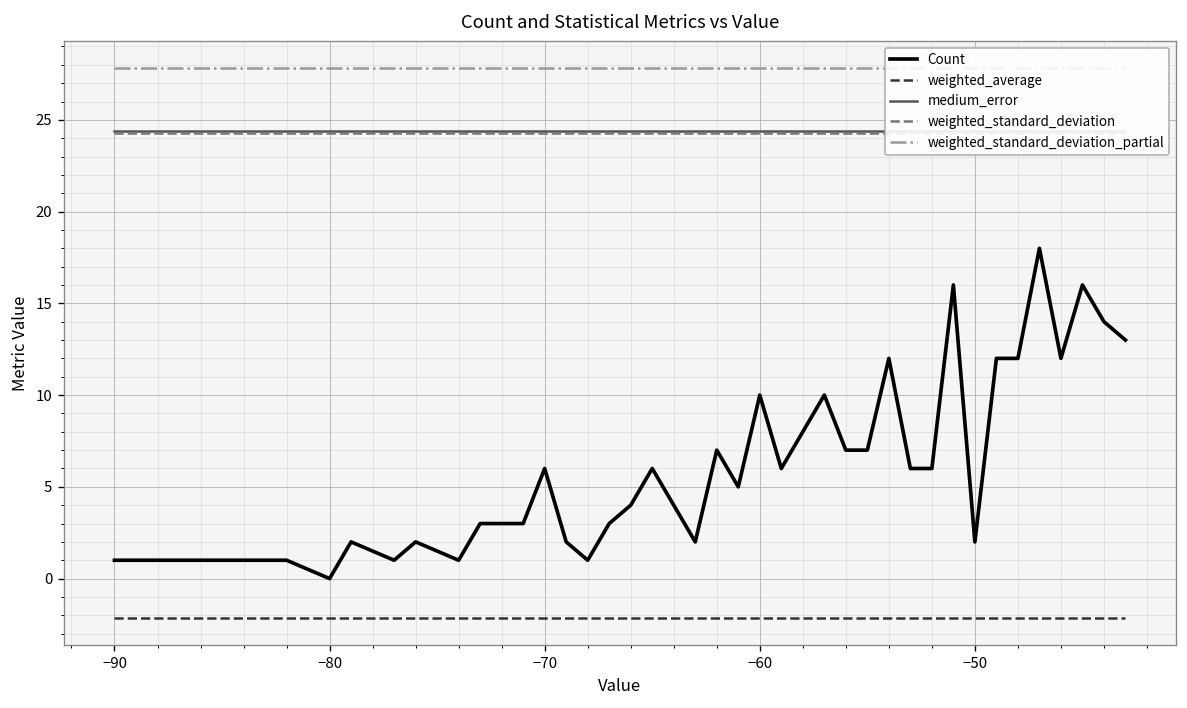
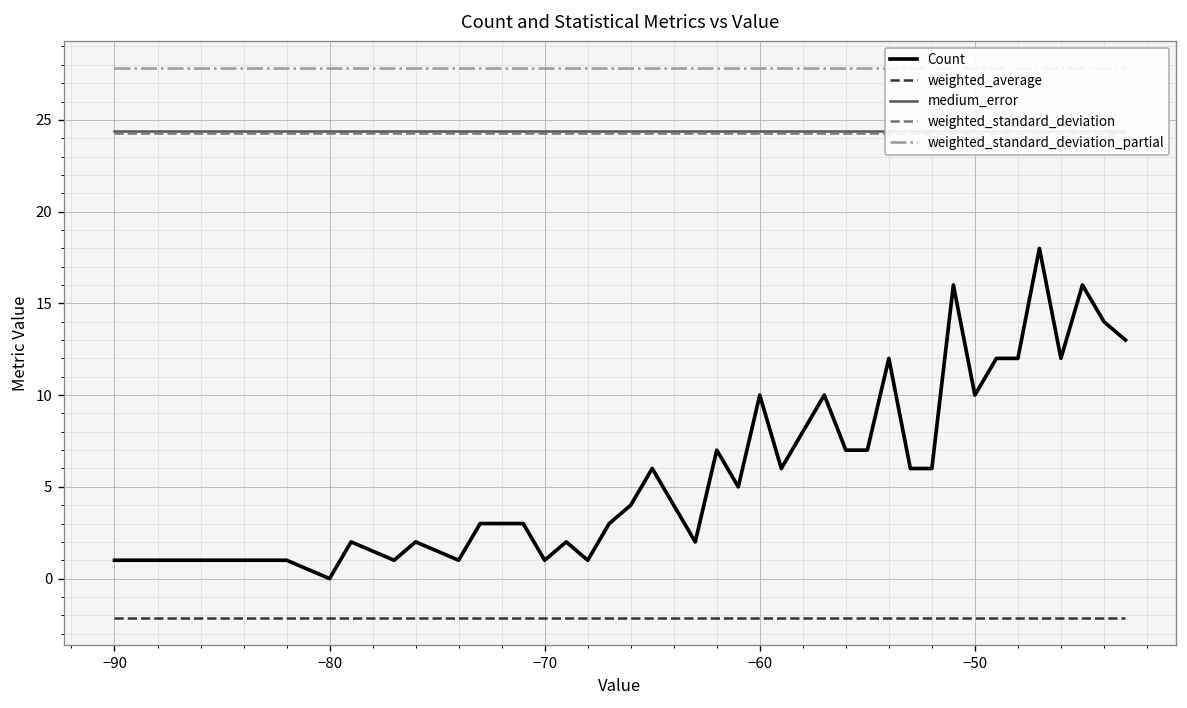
Count, −70: 6 -> 1
Count, −50: 2 -> 10
